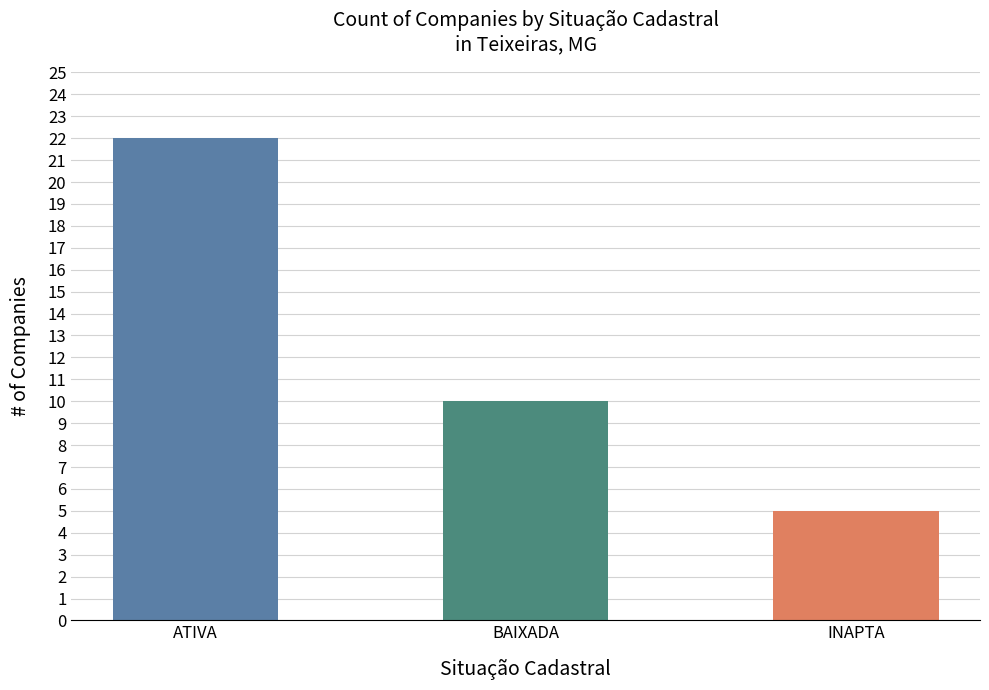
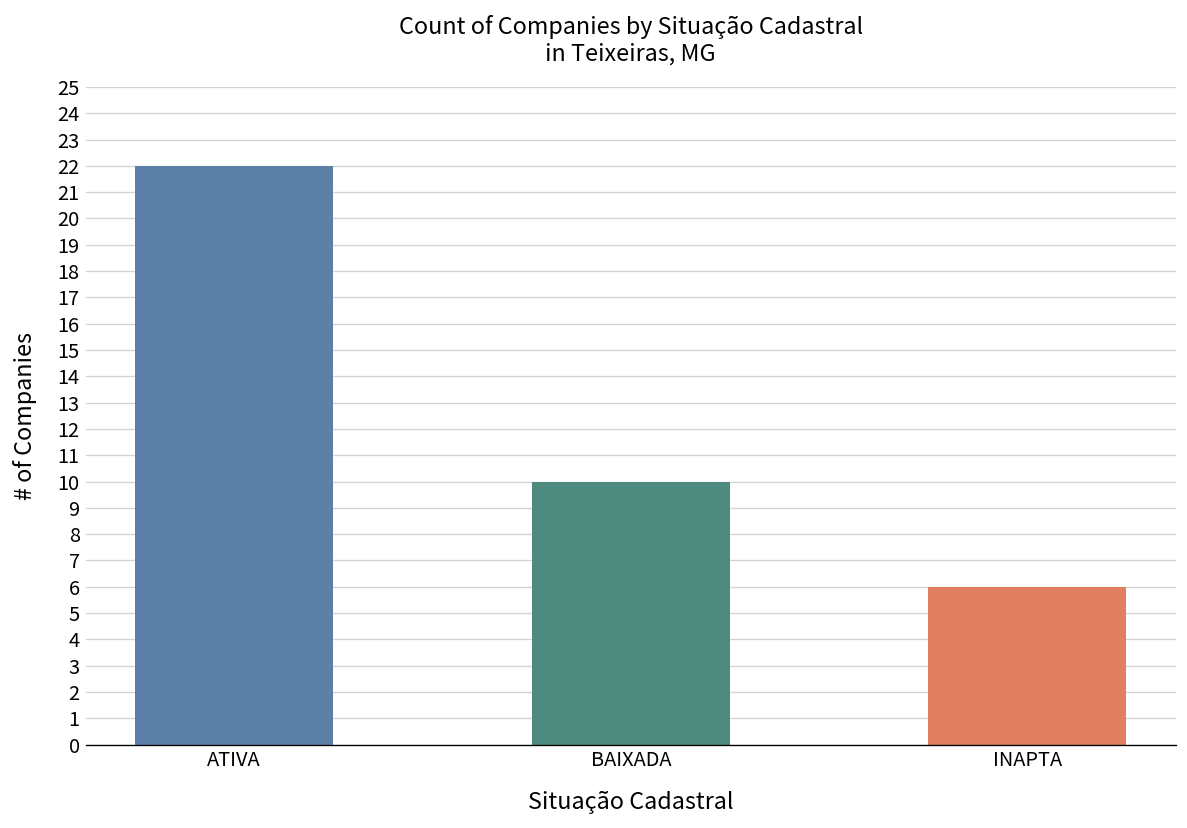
INAPTA: 5 -> 6
